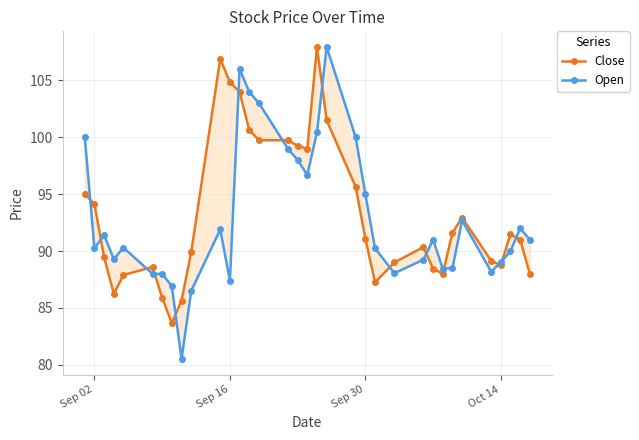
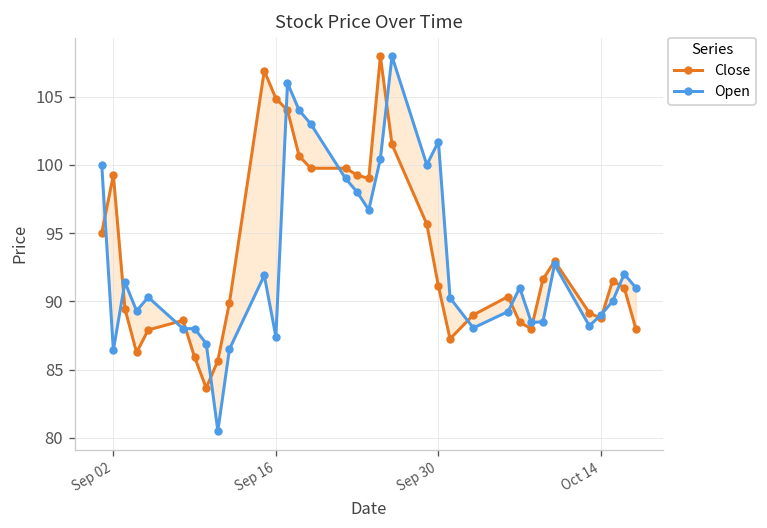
Close, Sep 02: 94.2 -> 99.3
Open, Sep 02: 90.3 -> 86.4
Open, Sep 30: 95.0 -> 101.7
